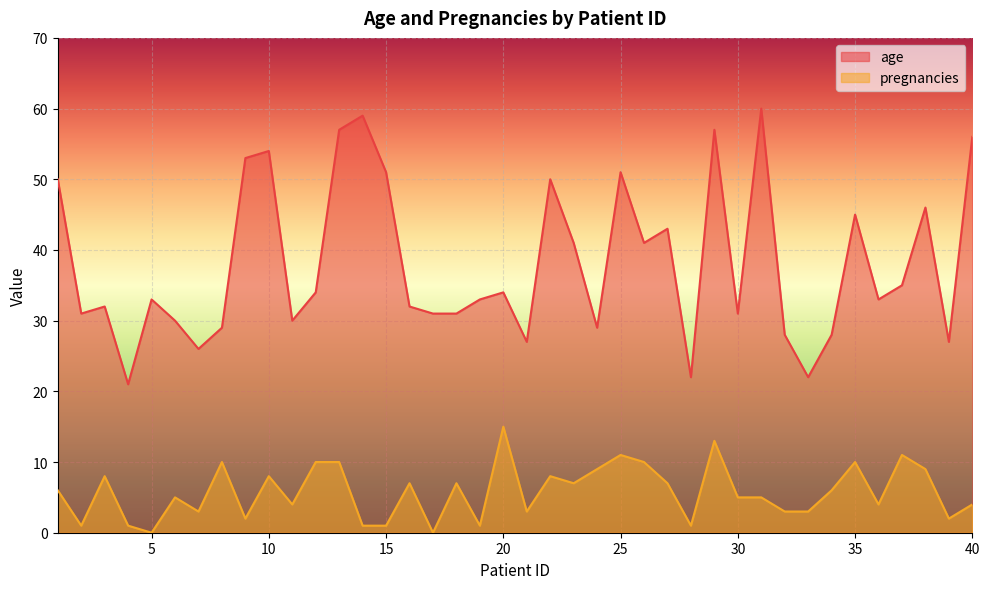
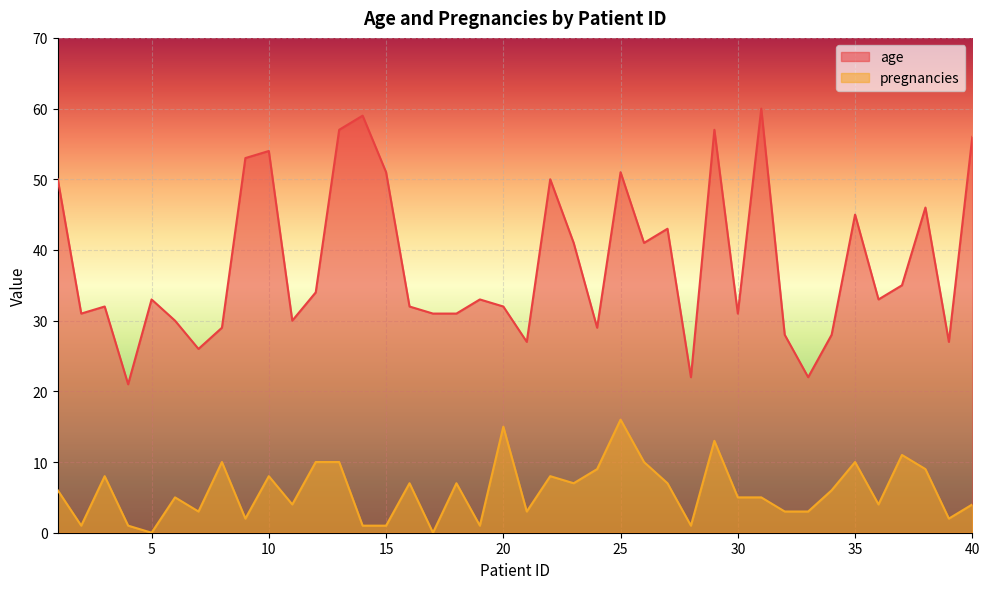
age, 20: 34 -> 32
pregnancies, 25: 11 -> 16
